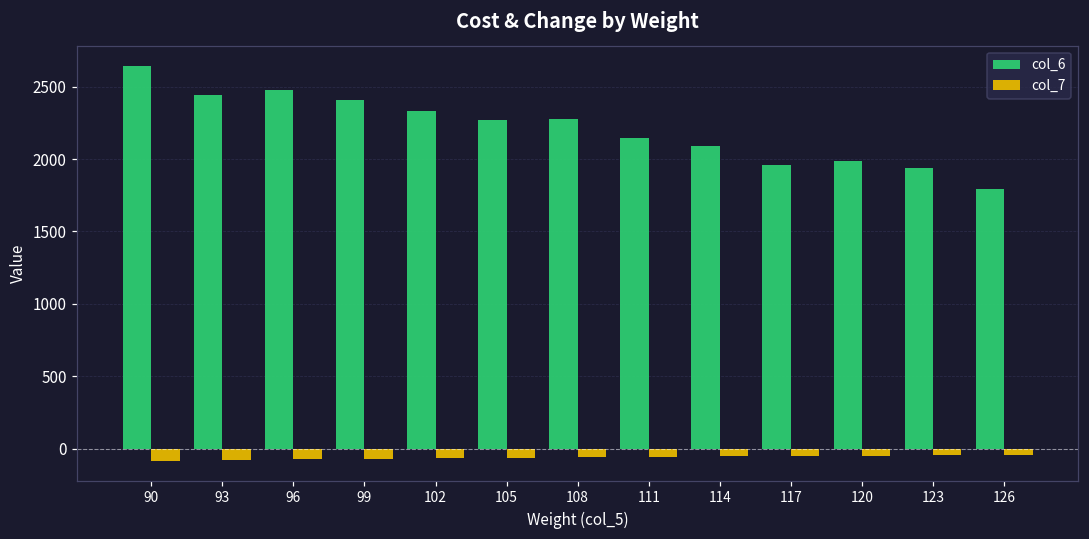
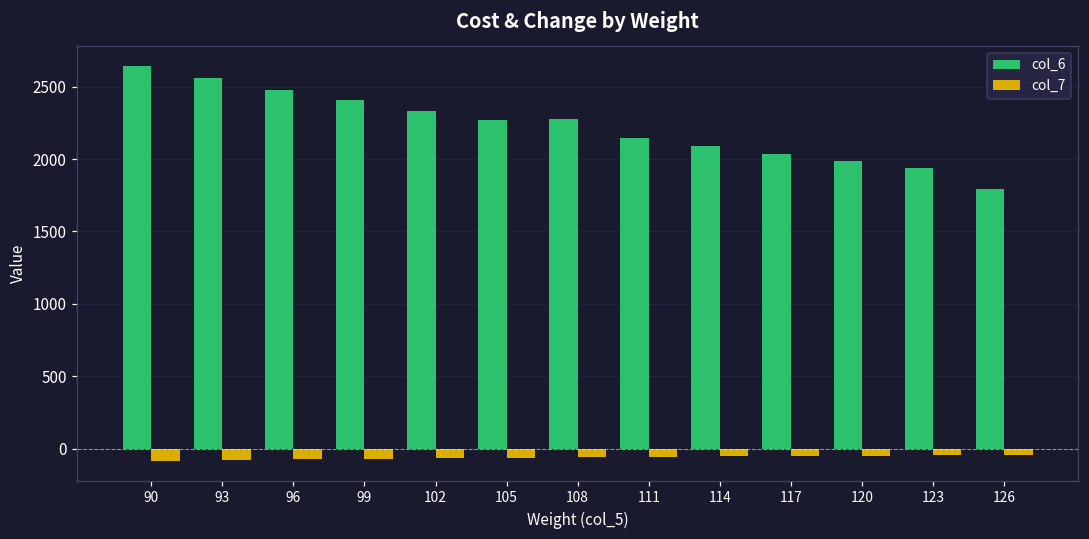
col_6, 93: 2440 -> 2560
col_6, 117: 1960 -> 2040
